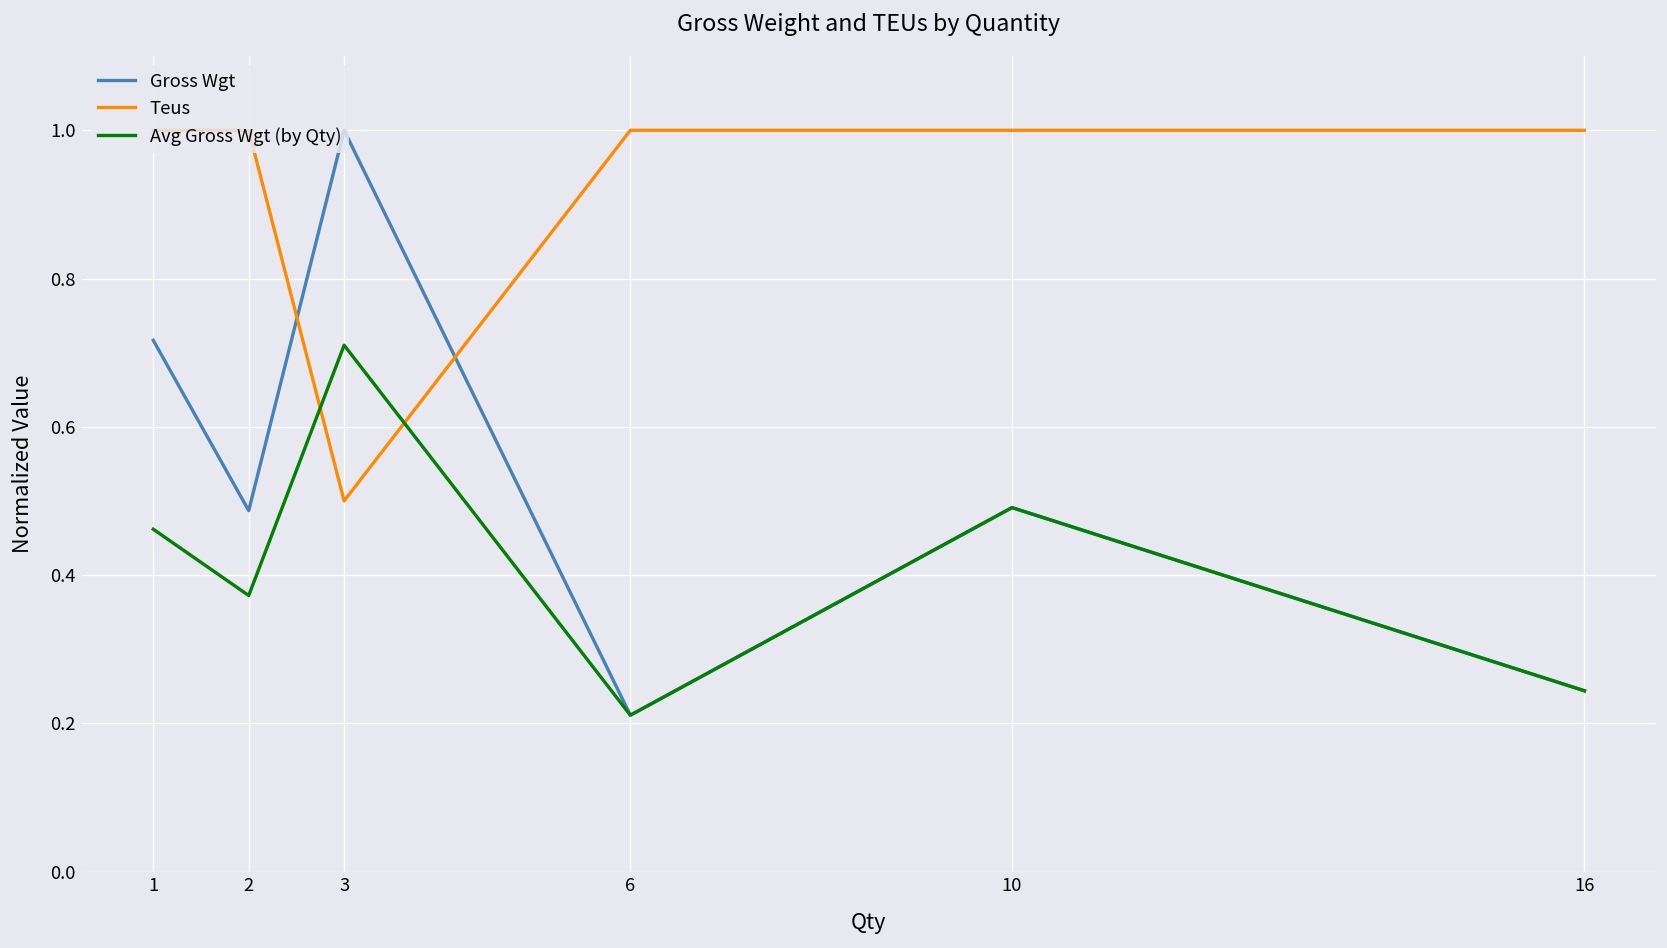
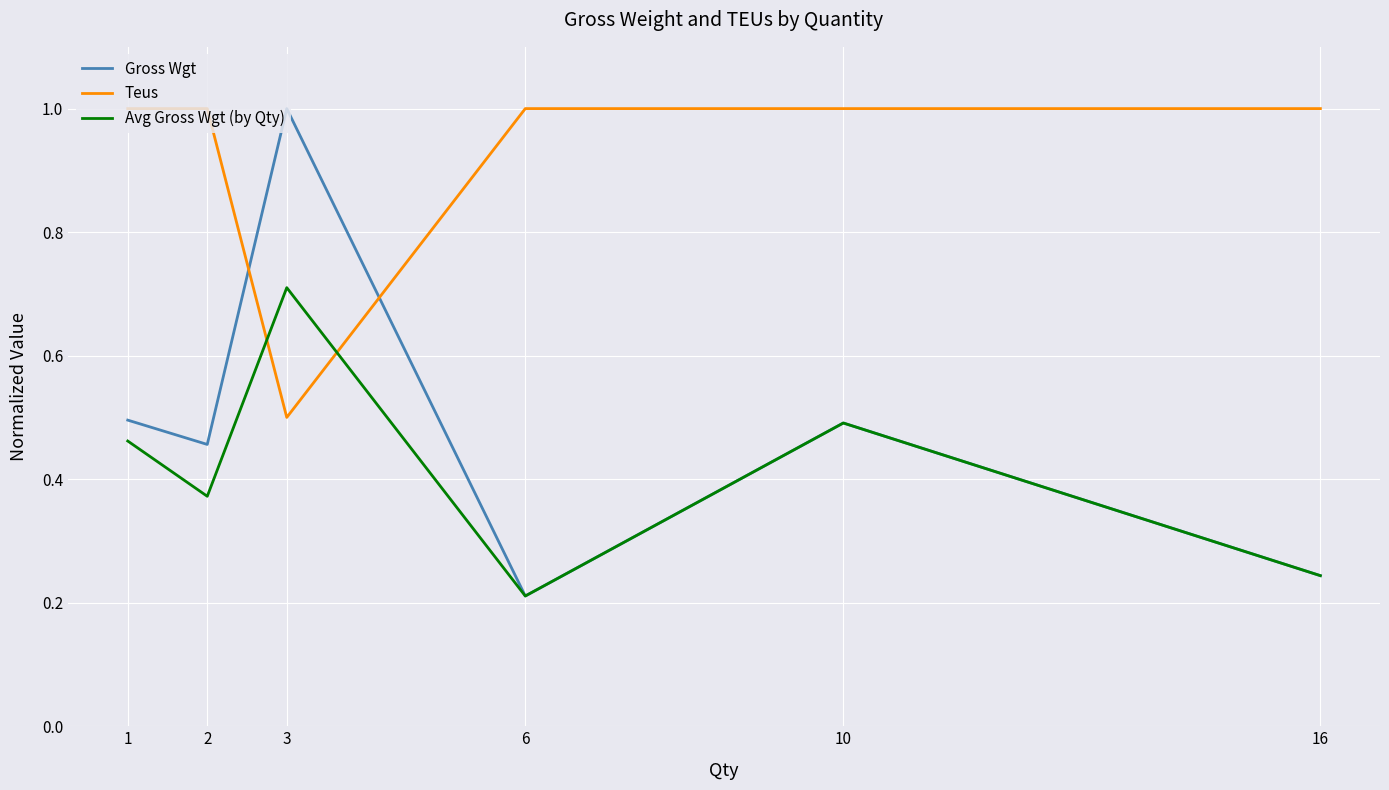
Gross Wgt, 1: 0.72 -> 0.50
Gross Wgt, 2: 0.49 -> 0.46
